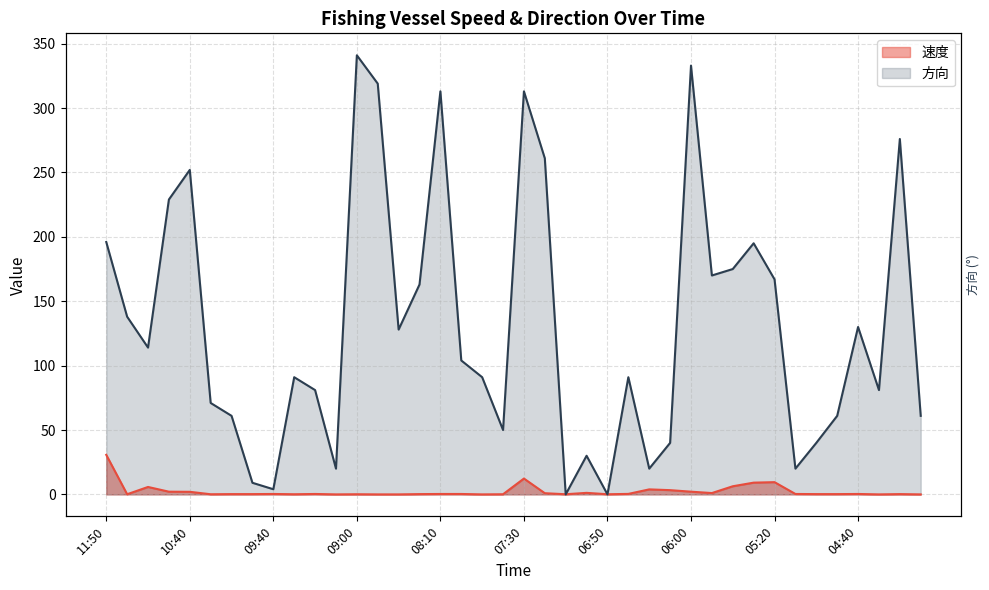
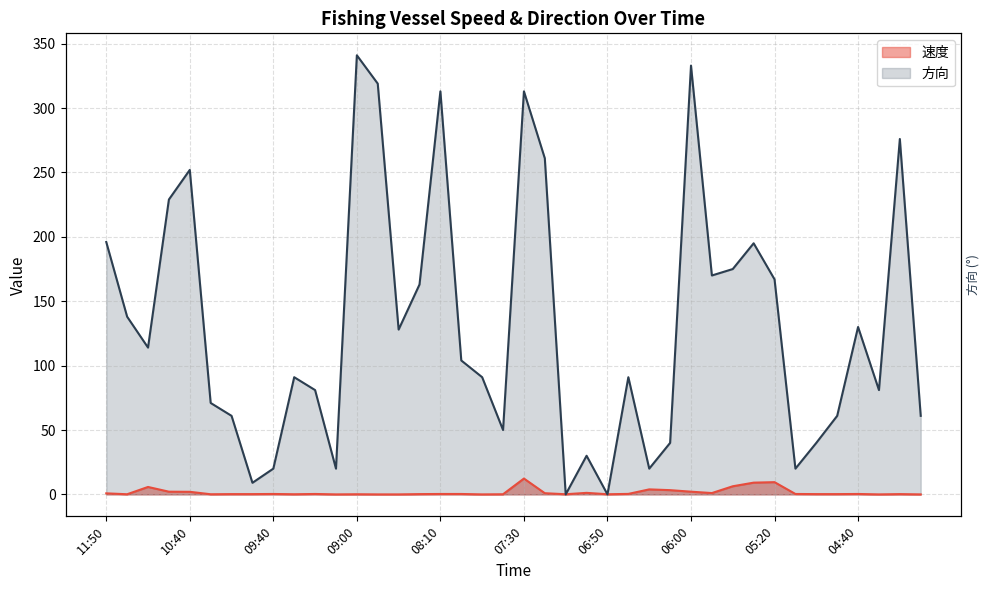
速度, 11:50: 31 -> 1
方向, 09:40: 4 -> 20
